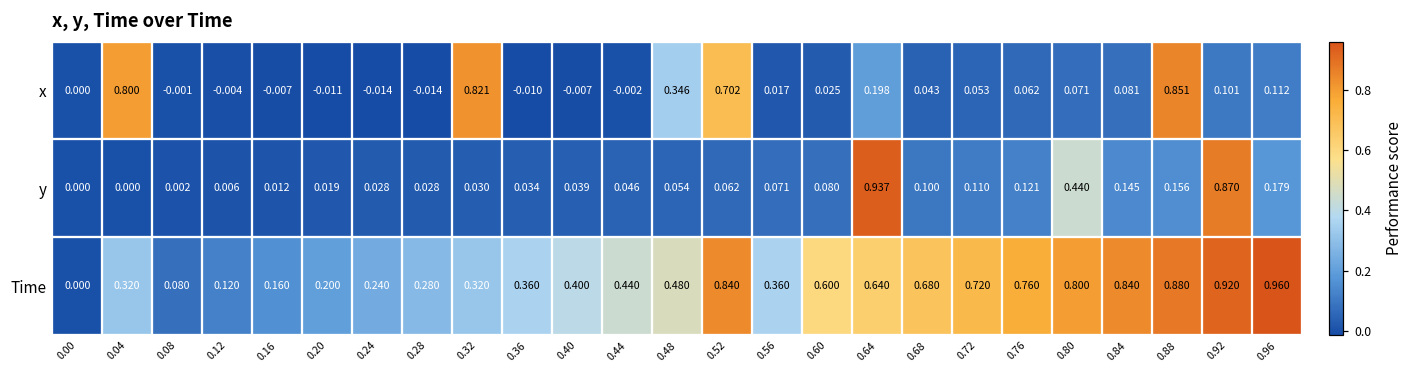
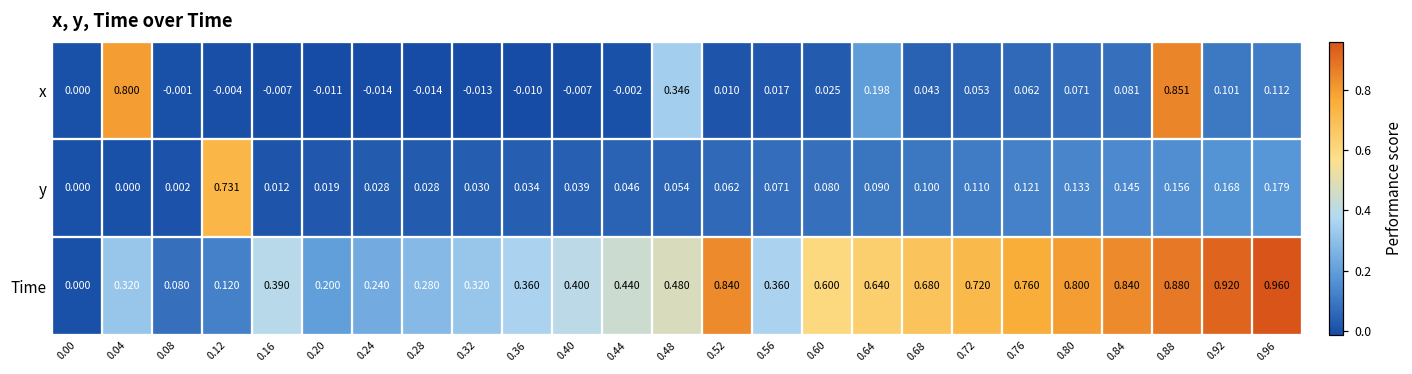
x, 0.32: 0.821 -> -0.013
x, 0.52: 0.702 -> 0.010
y, 0.12: 0.006 -> 0.731
y, 0.64: 0.937 -> 0.090
y, 0.80: 0.440 -> 0.133
y, 0.92: 0.870 -> 0.168
Time, 0.16: 0.160 -> 0.390
